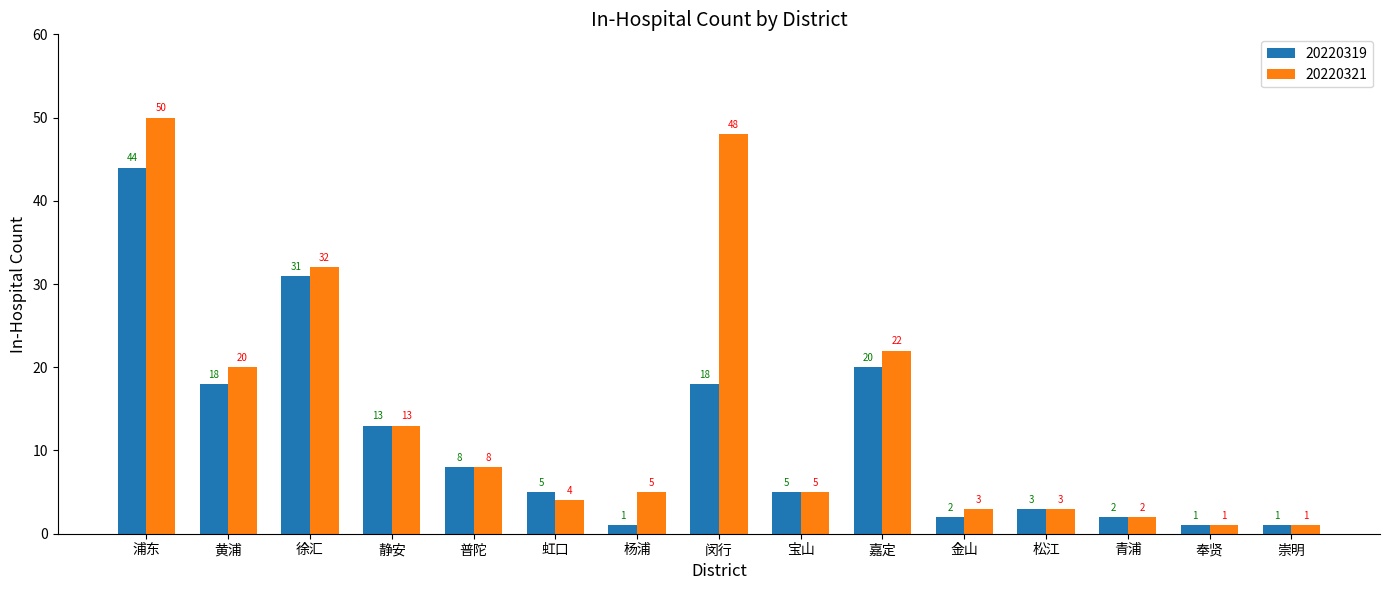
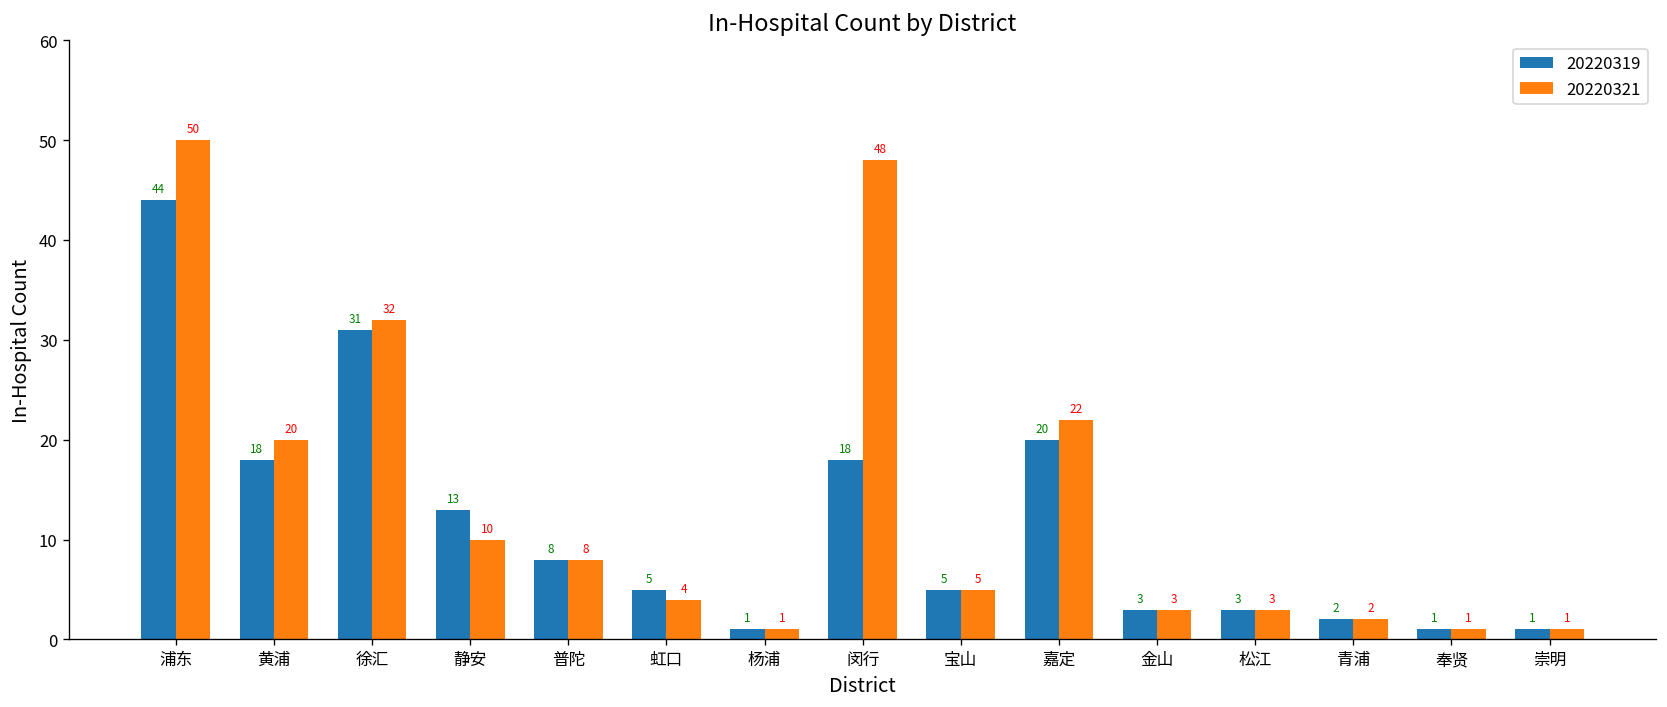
20220321, 静安: 13 -> 10
20220321, 杨浦: 5 -> 1
20220319, 金山: 2 -> 3
